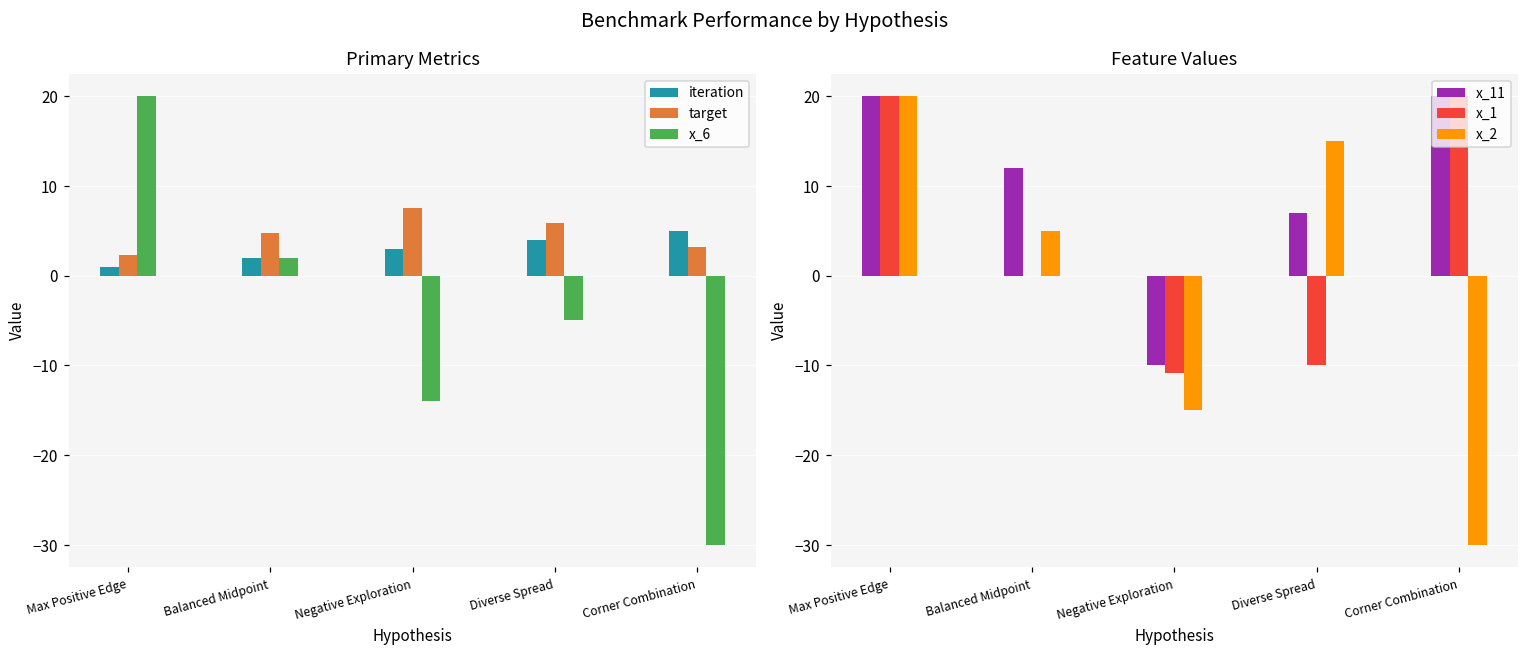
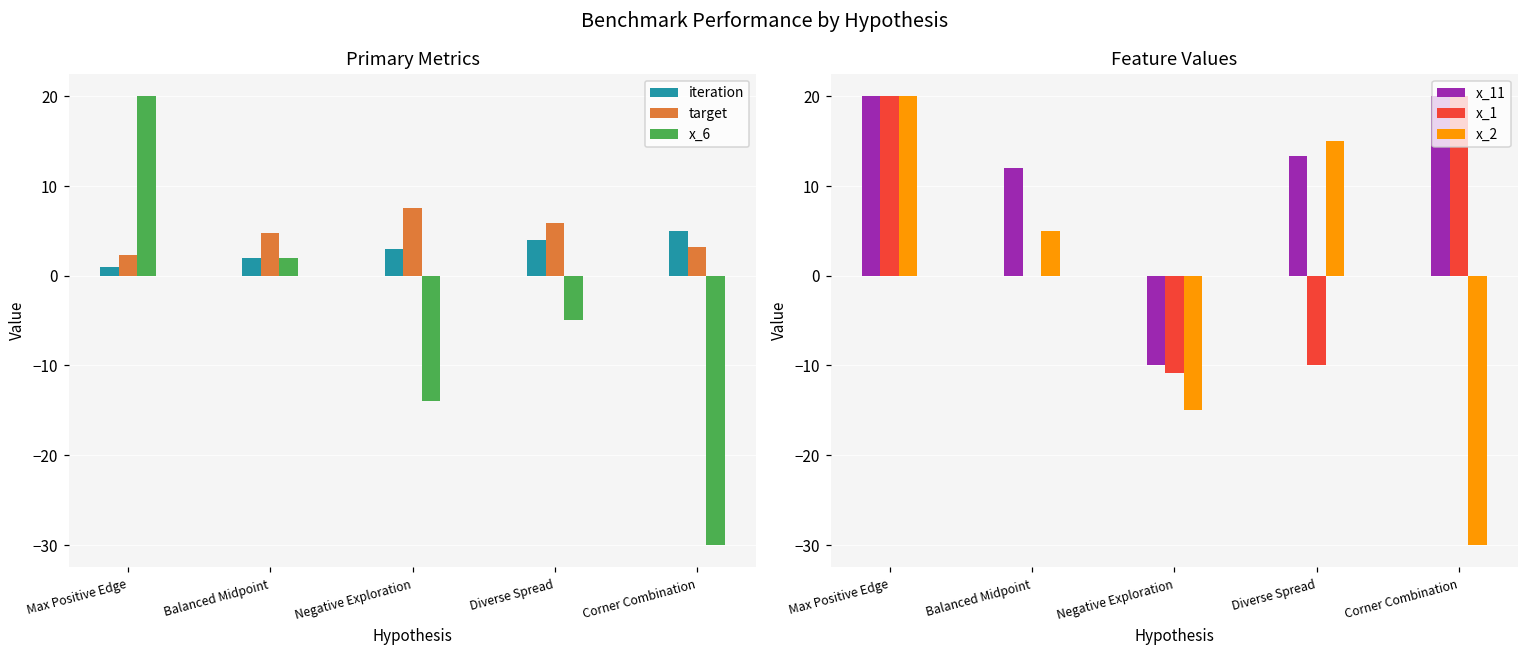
Feature Values, x_11, Diverse Spread: 7 -> 13
